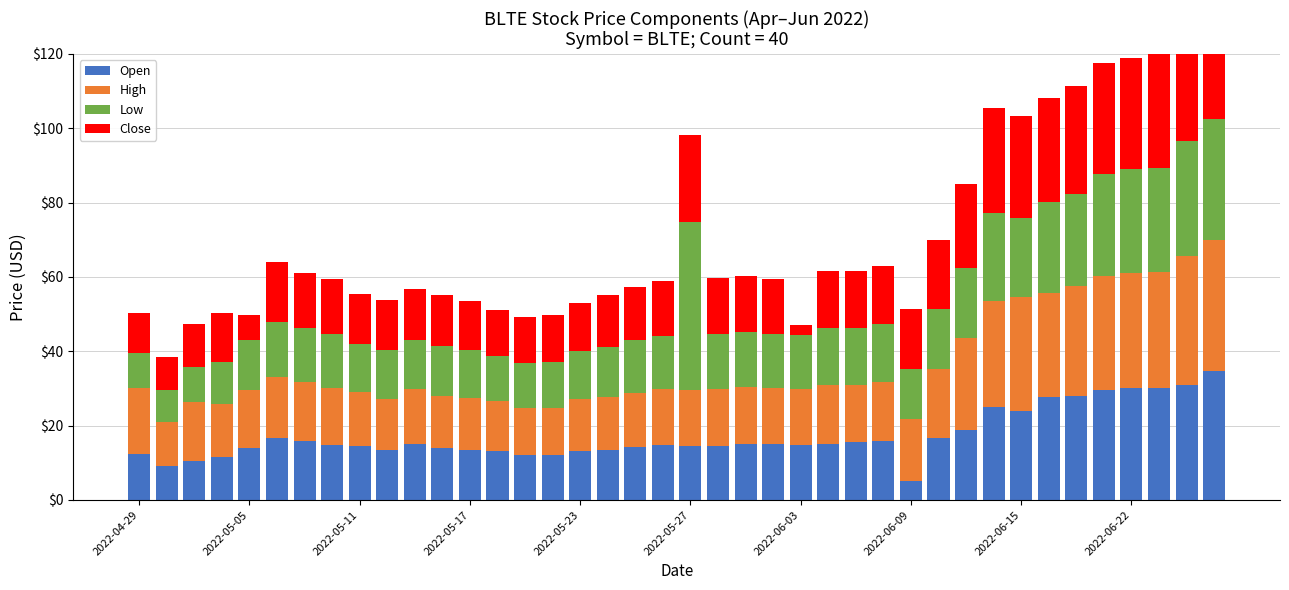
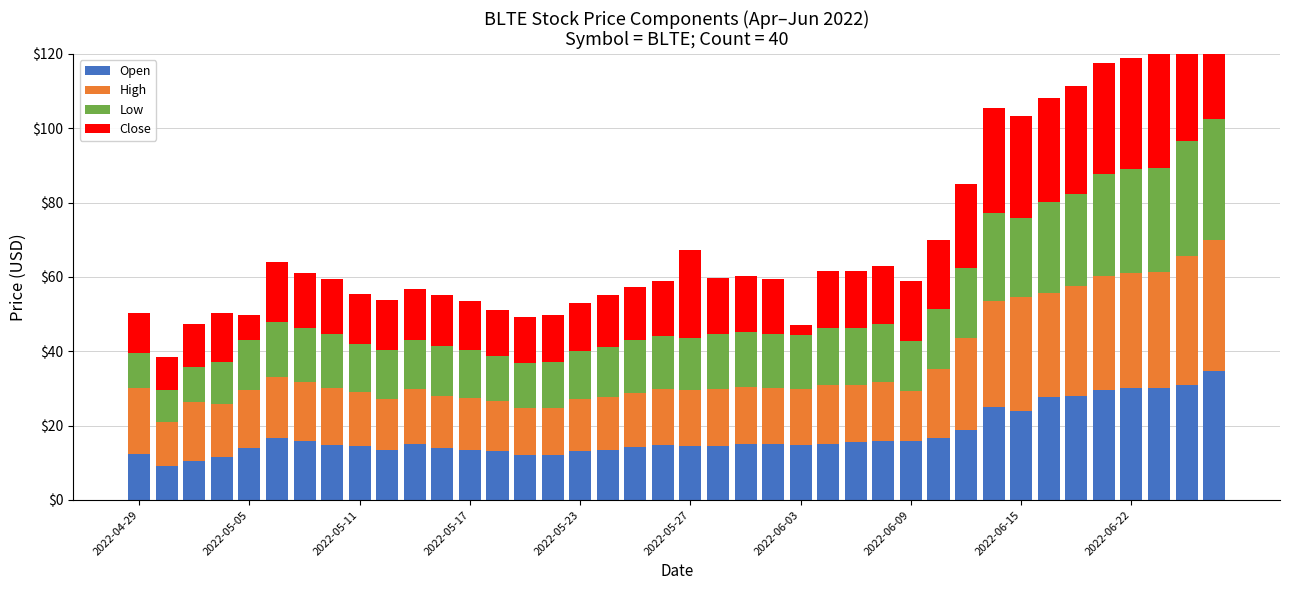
Low, 2022-05-27: $45 -> $14
Open, 2022-06-09: $5 -> $16
High, 2022-06-09: $17 -> $13
